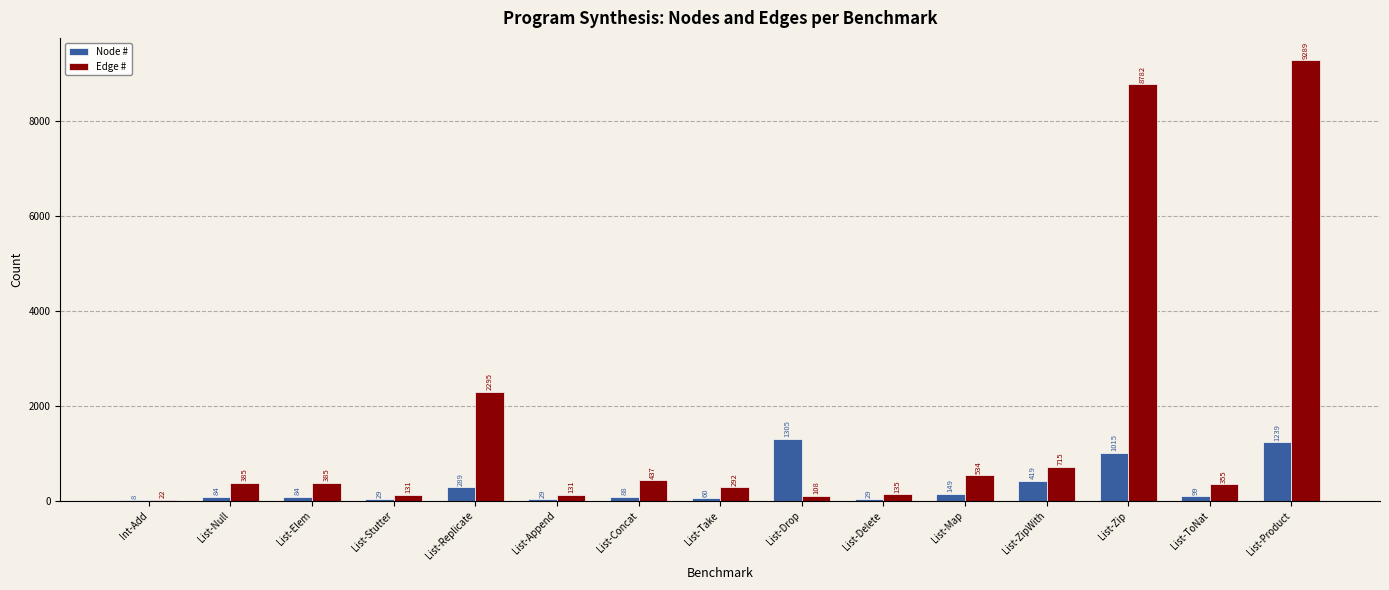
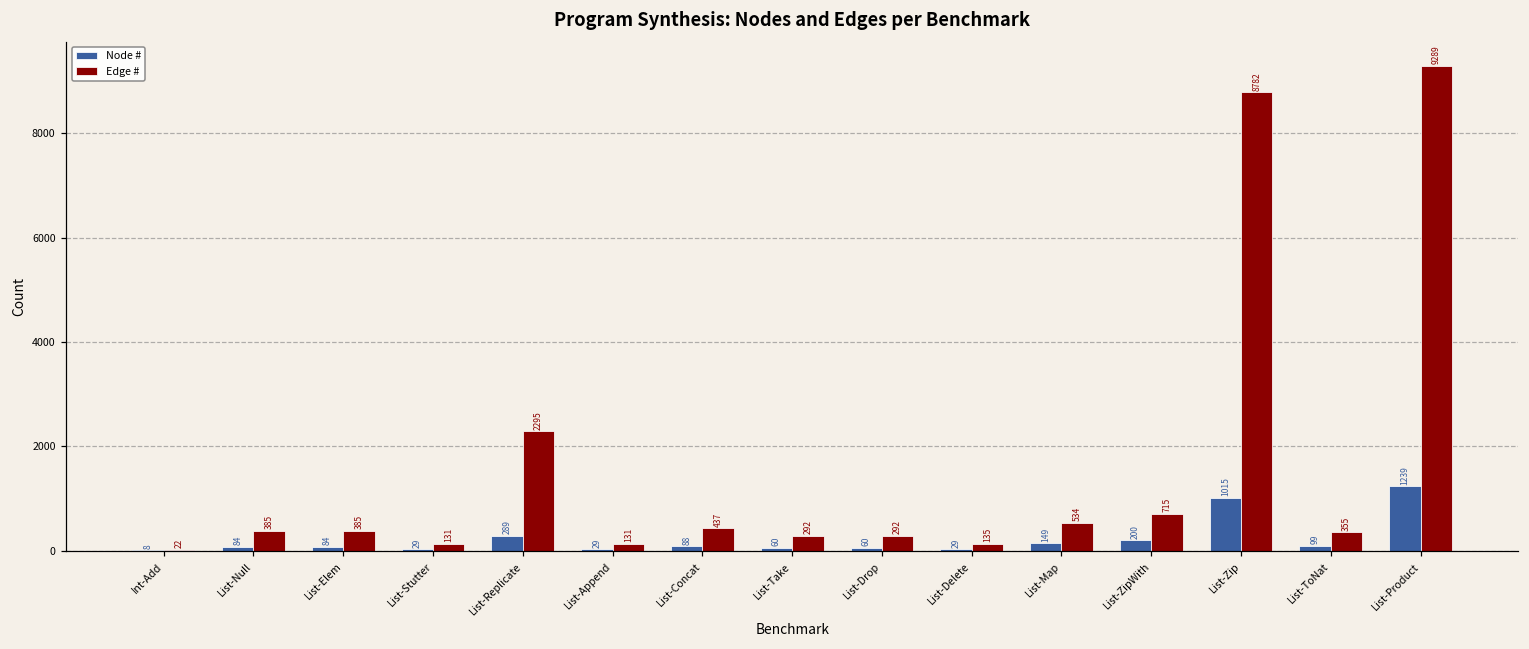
Node #, List-Drop: 1305 -> 60
Edge #, List-Drop: 108 -> 292
Node #, List-ZipWith: 419 -> 200
